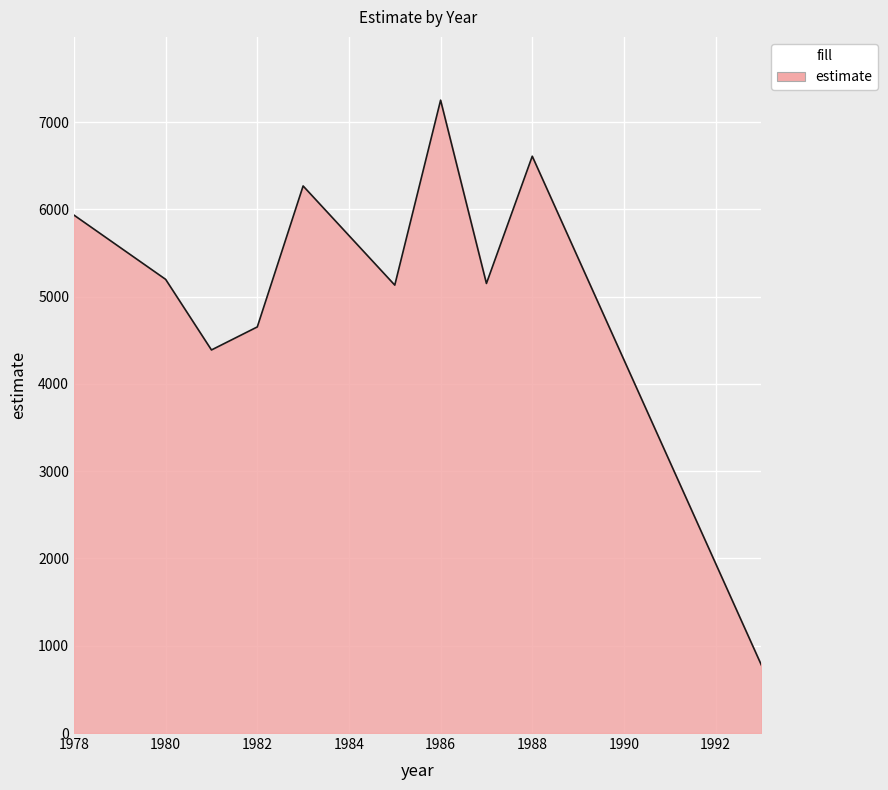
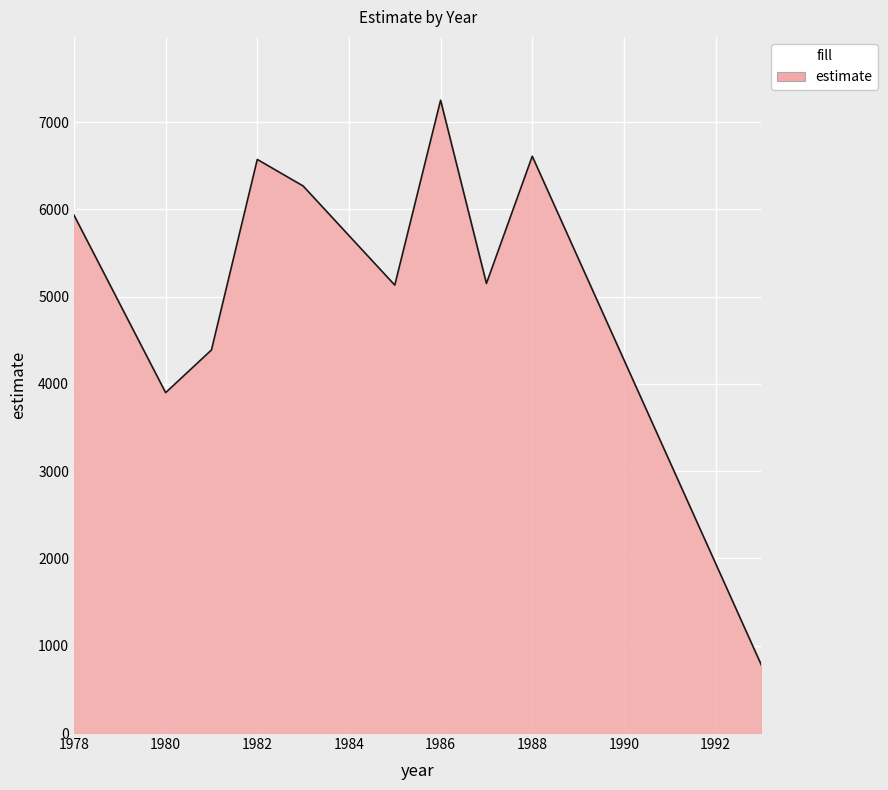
1980: 5200 -> 3900
1982: 4700 -> 6600
